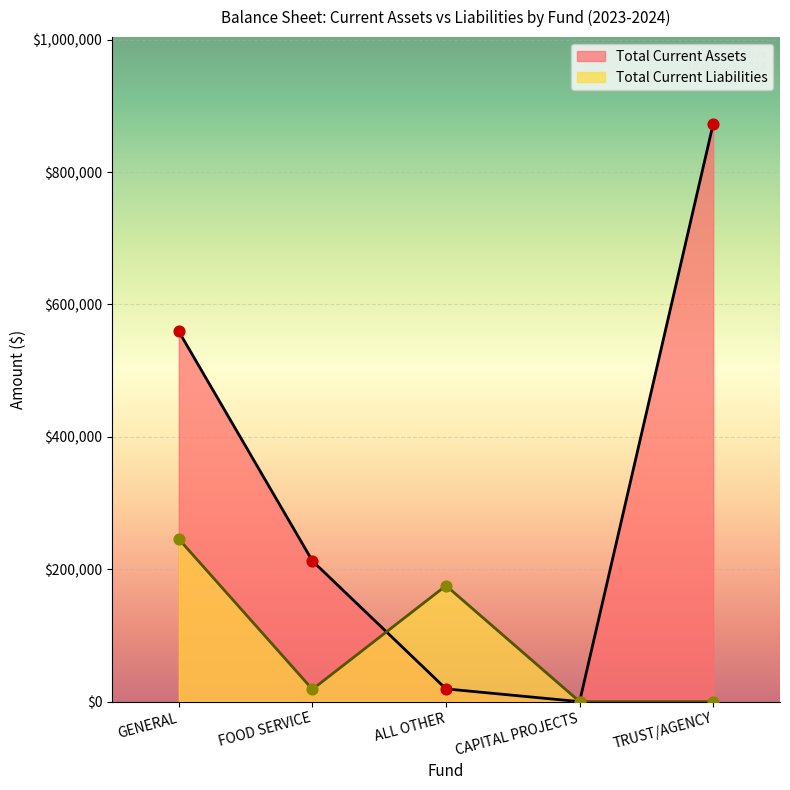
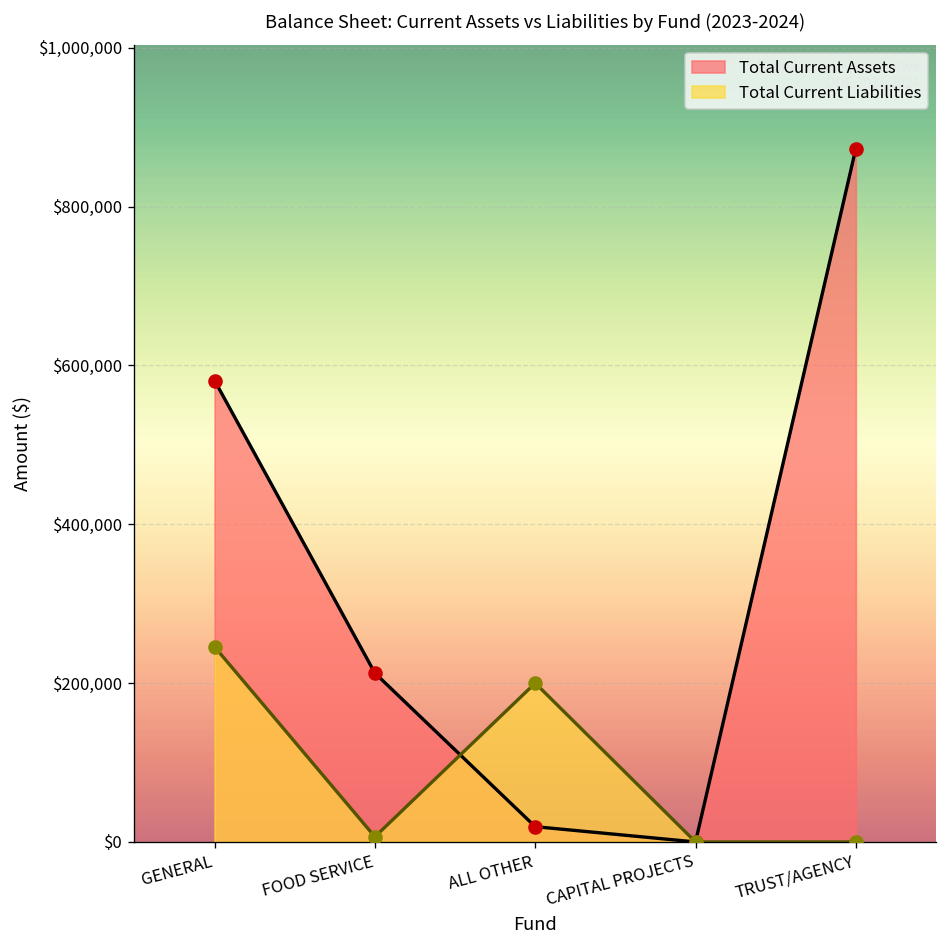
Total Current Assets, GENERAL: $560,000 -> $580,000
Total Current Liabilities, FOOD SERVICE: $20,000 -> $10,000
Total Current Liabilities, ALL OTHER: $180,000 -> $200,000
